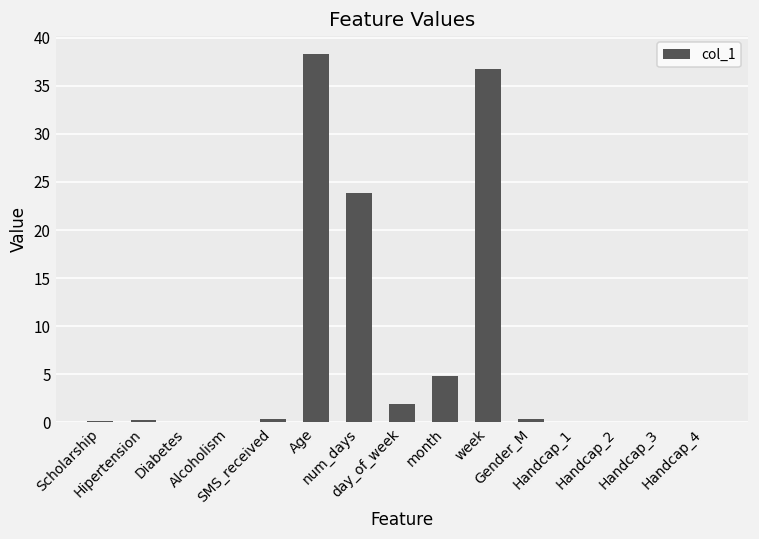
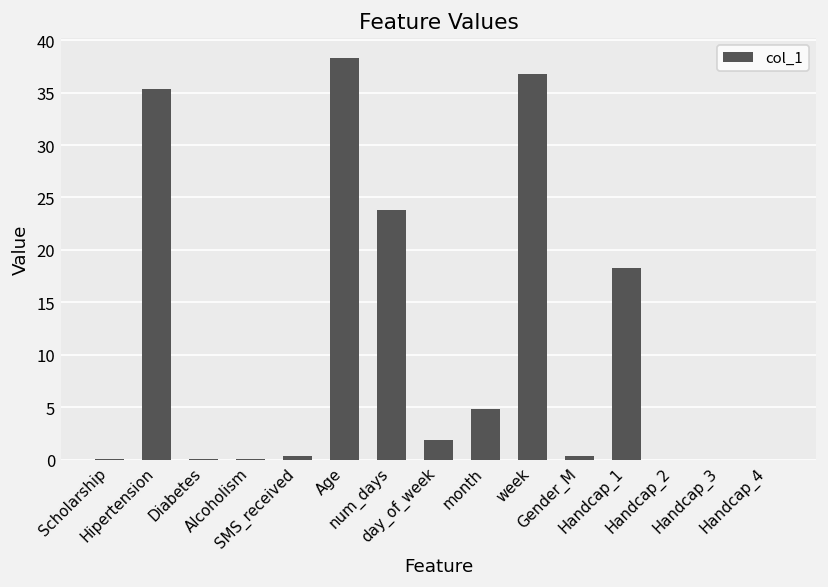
Hipertension: 0 -> 35
Handcap_1: 0 -> 18
